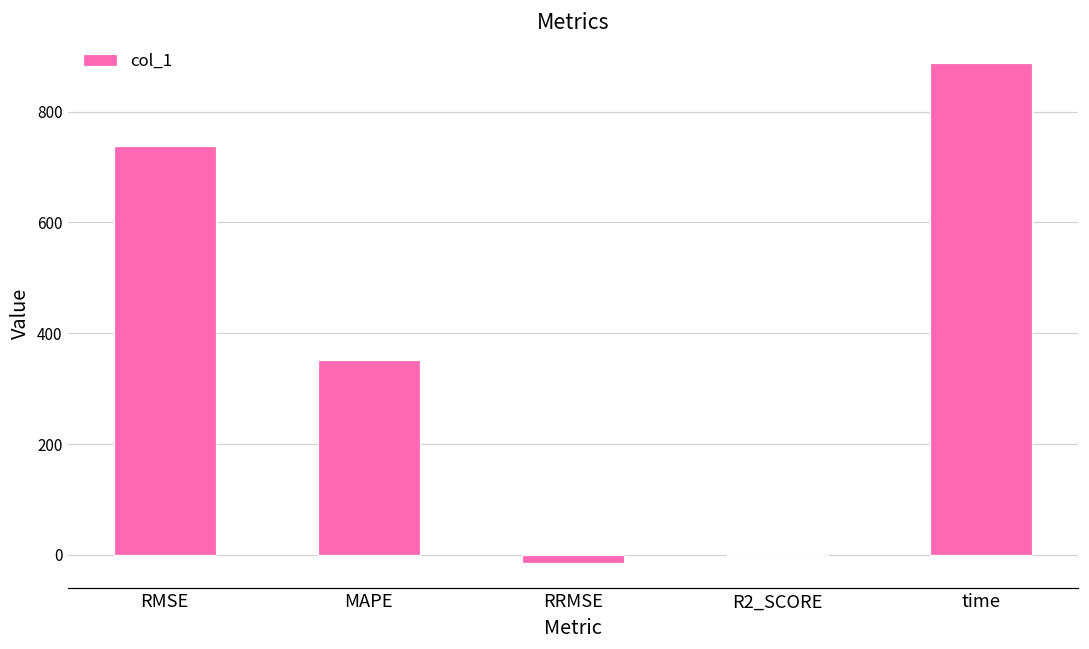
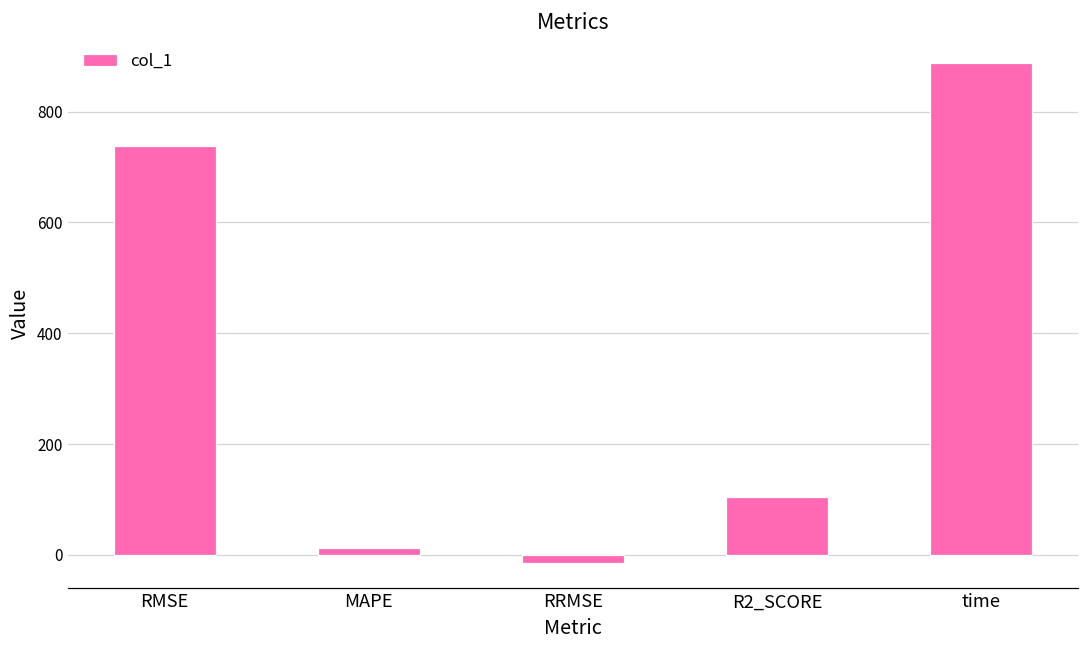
MAPE: 350 -> 10
R2_SCORE: 0 -> 100
